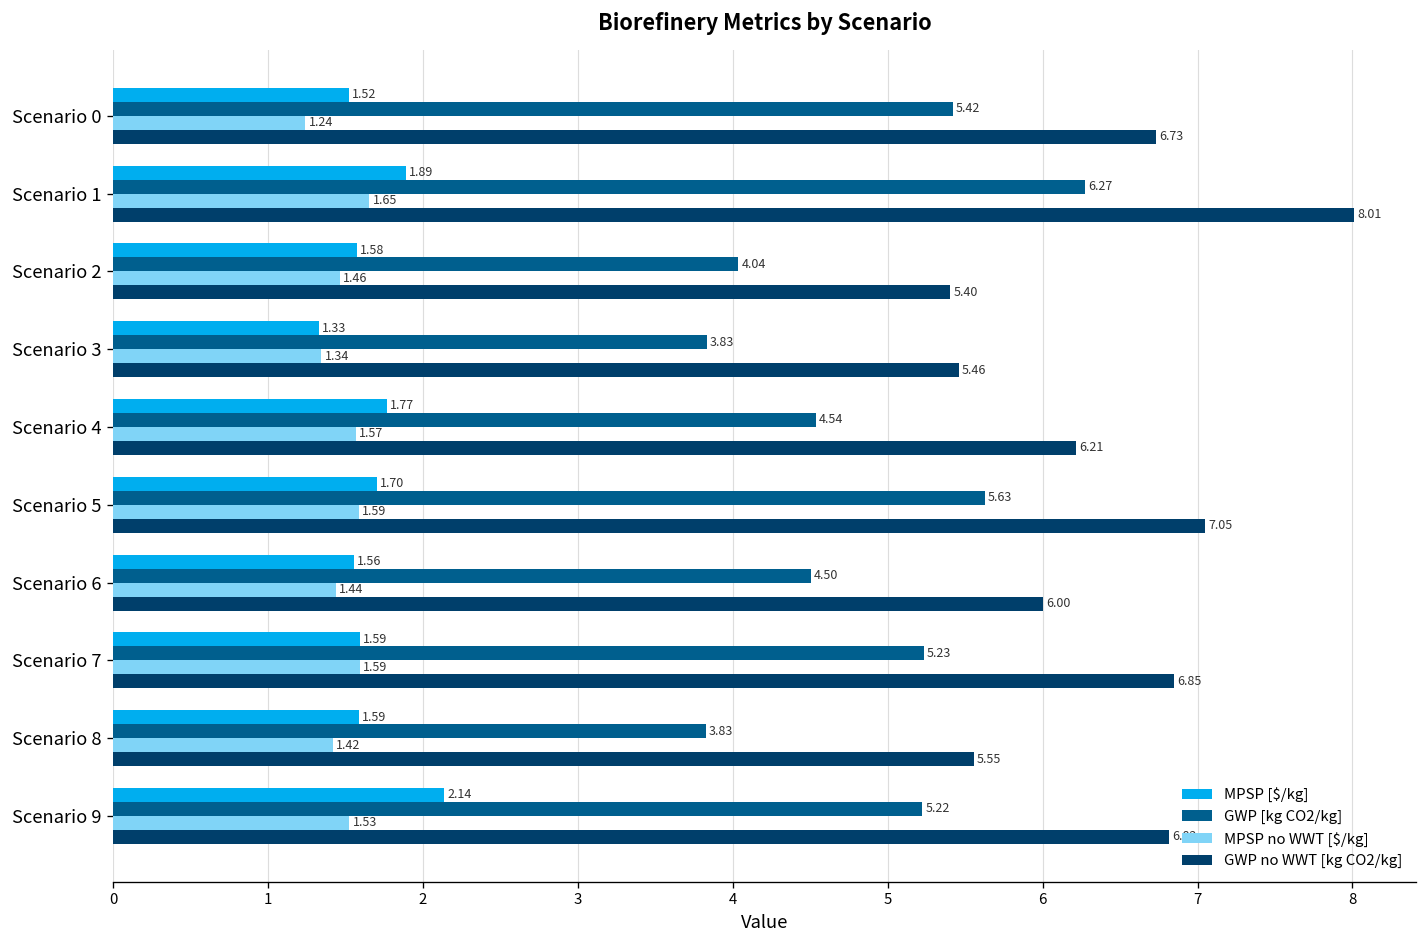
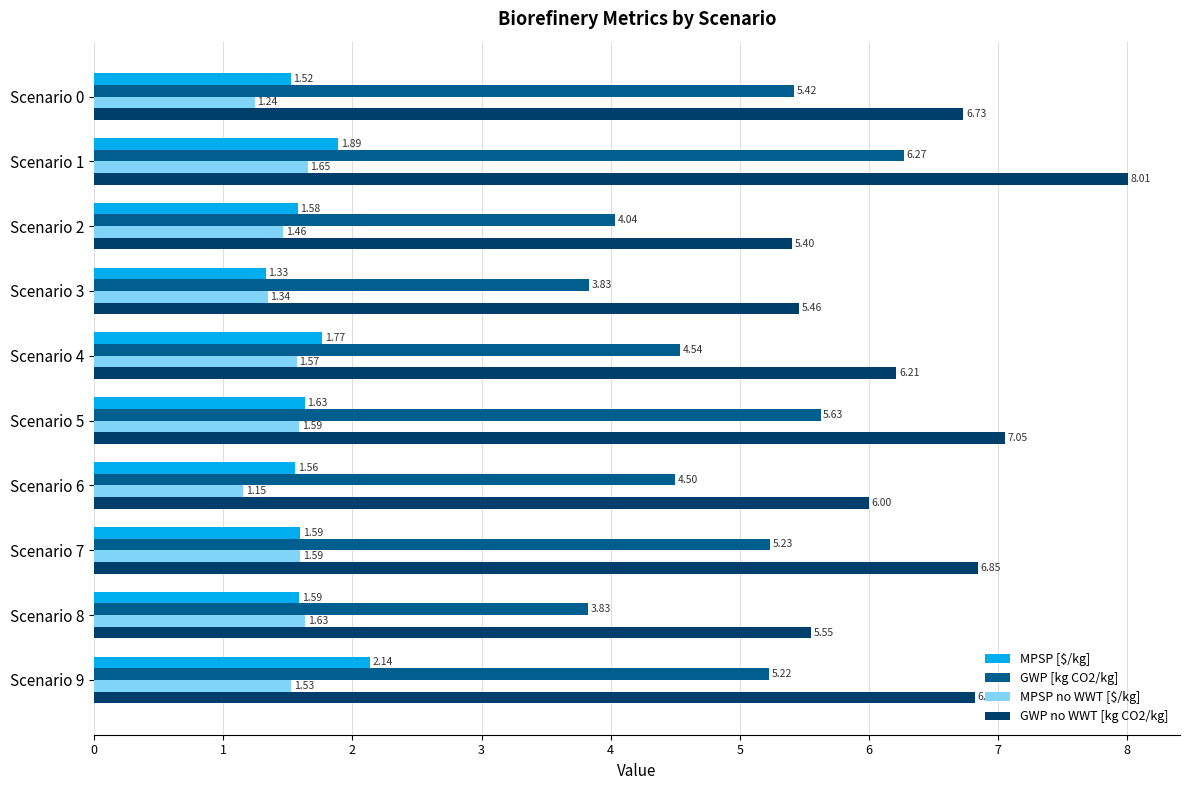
MPSP [$/kg], Scenario 5: 1.70 -> 1.63
MPSP no WWT [$/kg], Scenario 6: 1.44 -> 1.15
MPSP no WWT [$/kg], Scenario 8: 1.42 -> 1.63
